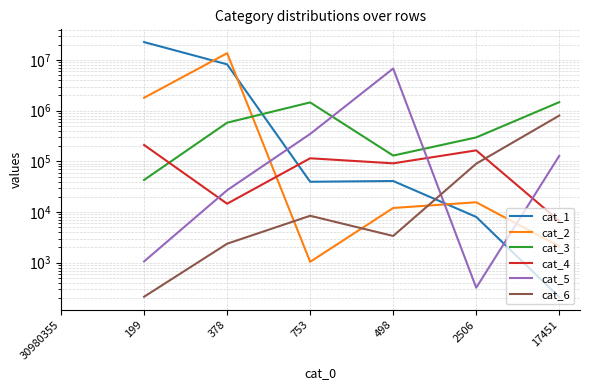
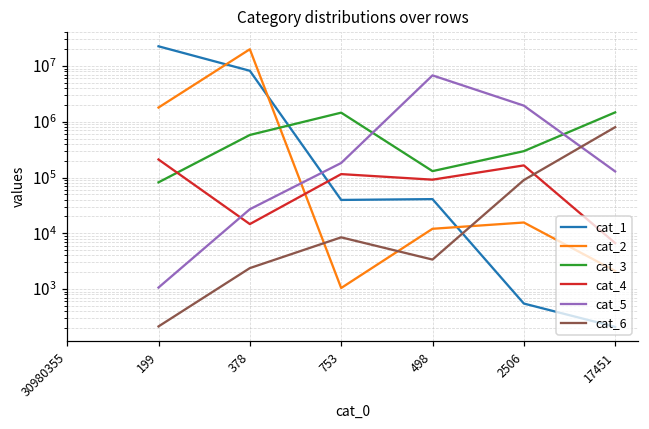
cat_3, 199: 40000 -> 80000
cat_2, 378: 14000000 -> 20000000
cat_5, 753: 300000 -> 180000
cat_1, 2506: 8000 -> 500
cat_5, 2506: 300 -> 1900000
